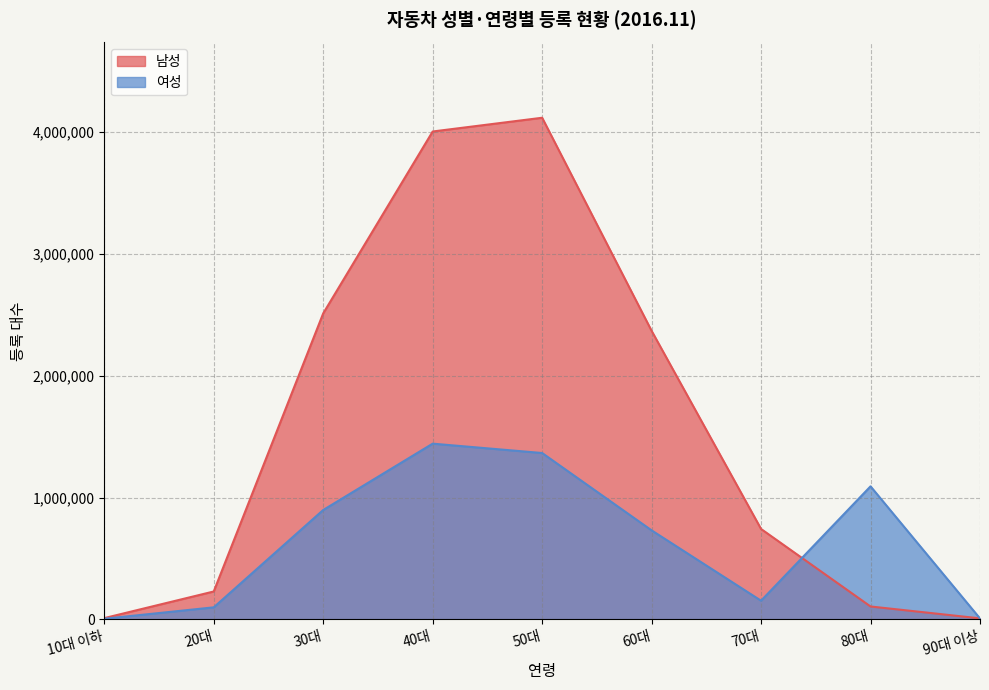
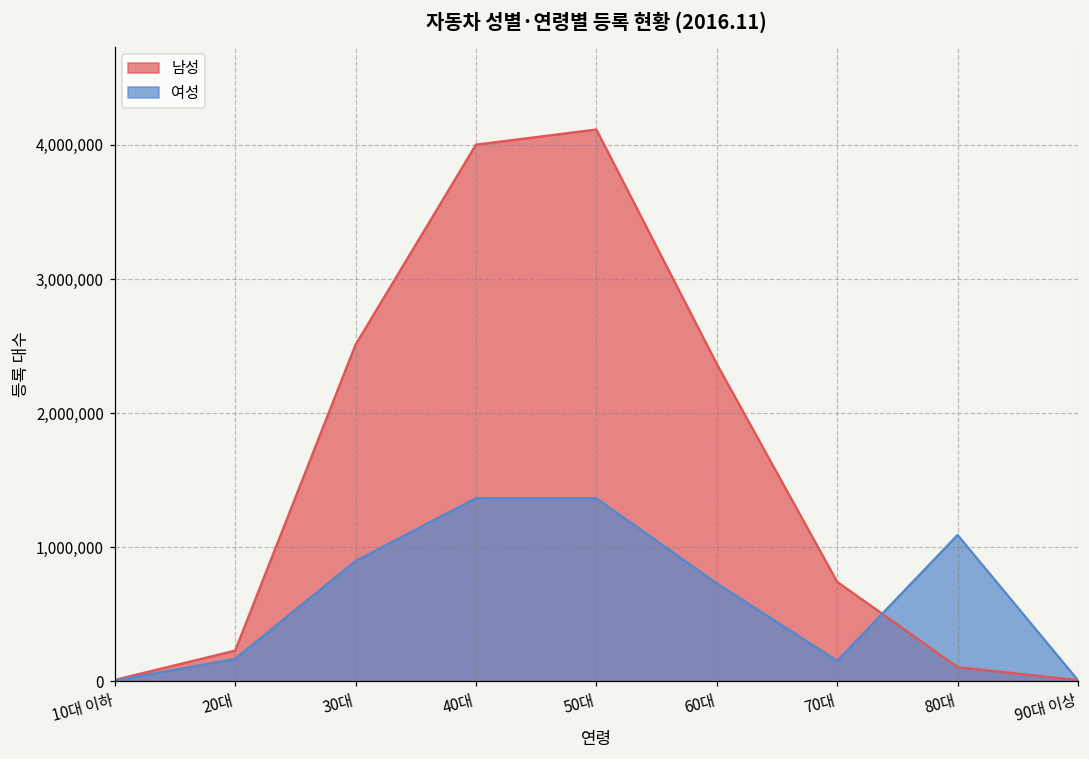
여성, 20대: 100,000 -> 170,000
여성, 40대: 1,440,000 -> 1,370,000
